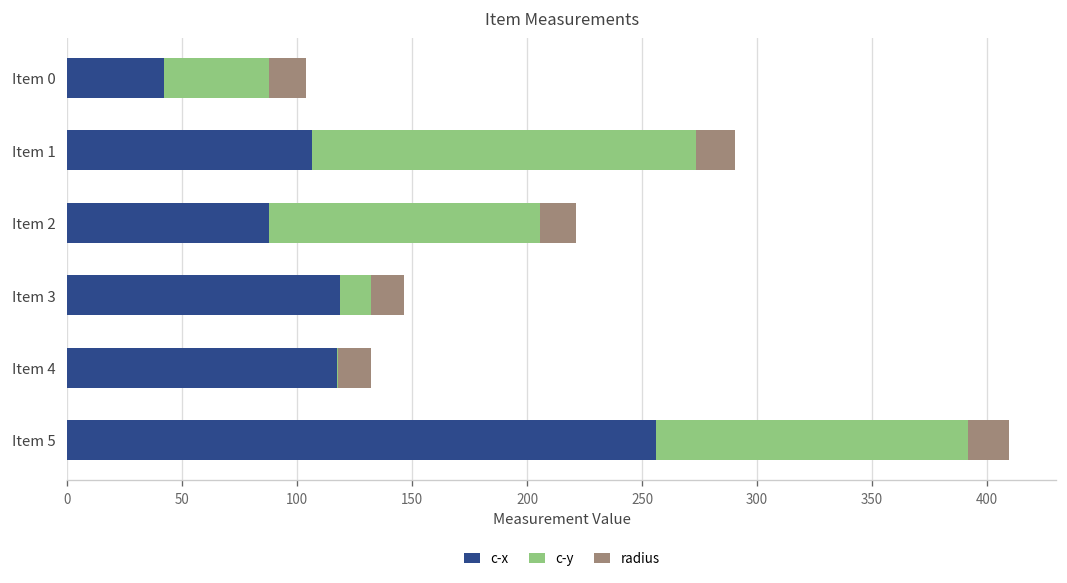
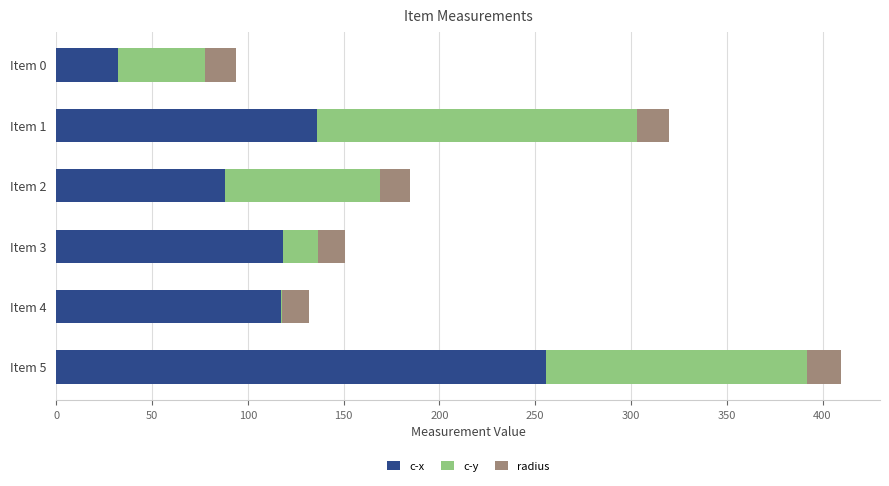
c-x, Item 0: 42 -> 32
c-x, Item 1: 106 -> 136
c-y, Item 2: 118 -> 81
c-y, Item 3: 14 -> 18
